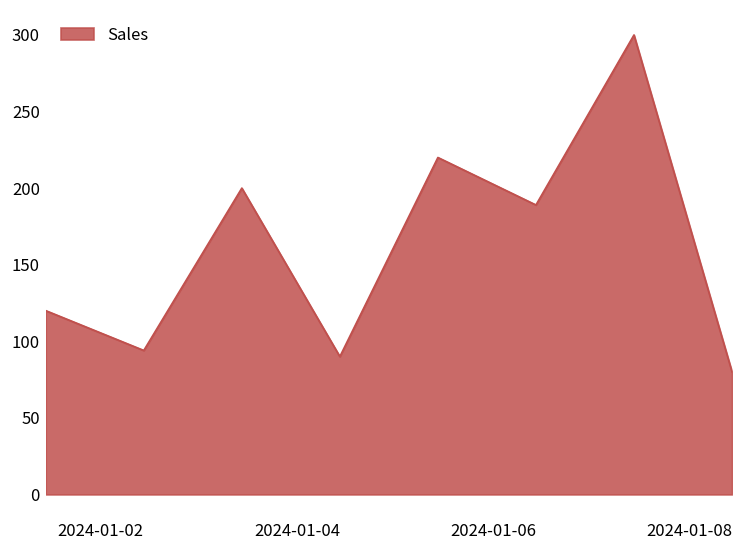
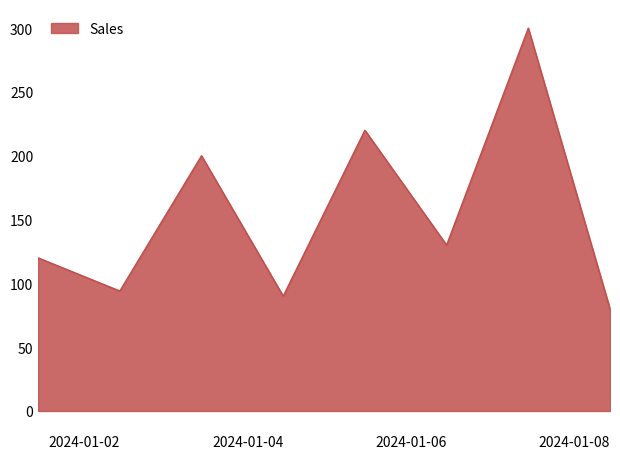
2024-01-06: 189 -> 130
